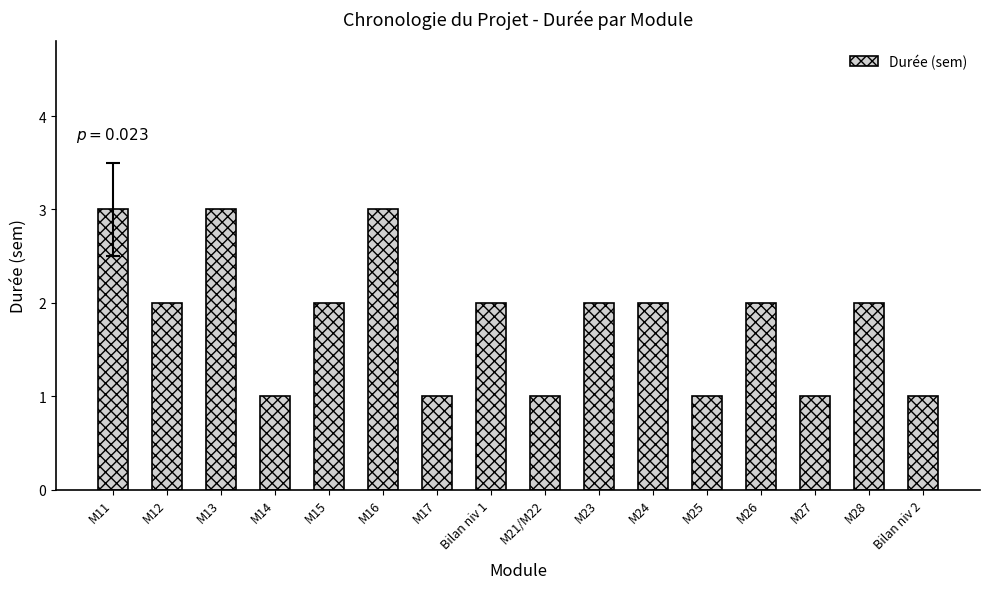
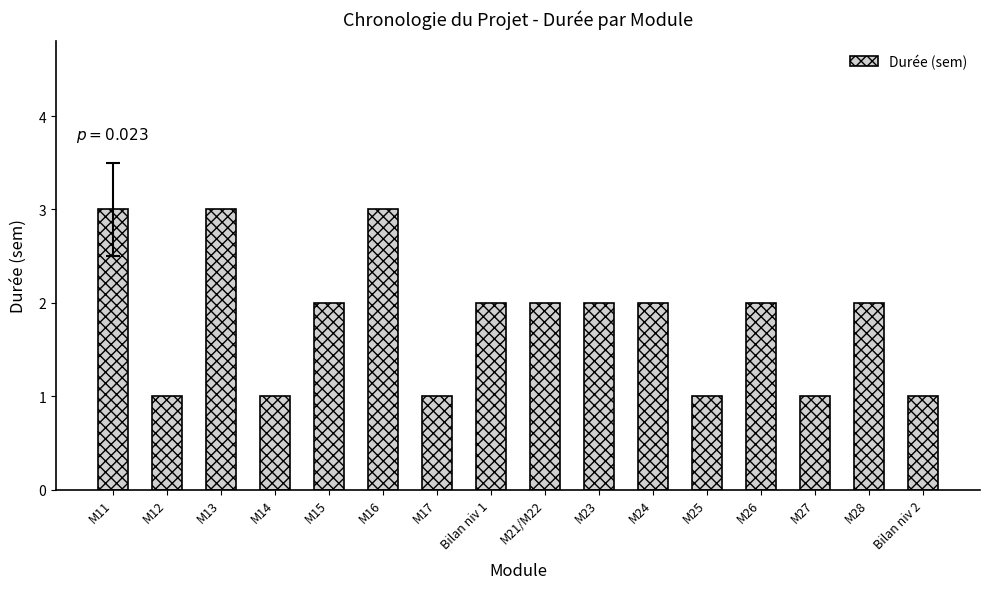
Durée (sem), M12: 2 -> 1
Durée (sem), M21/M22: 1 -> 2
